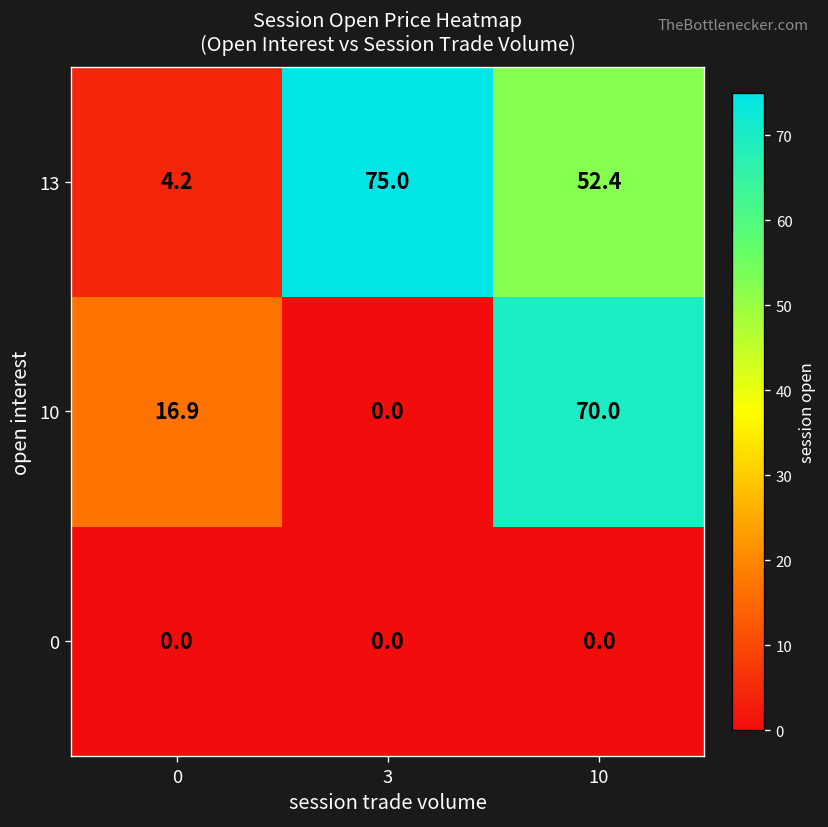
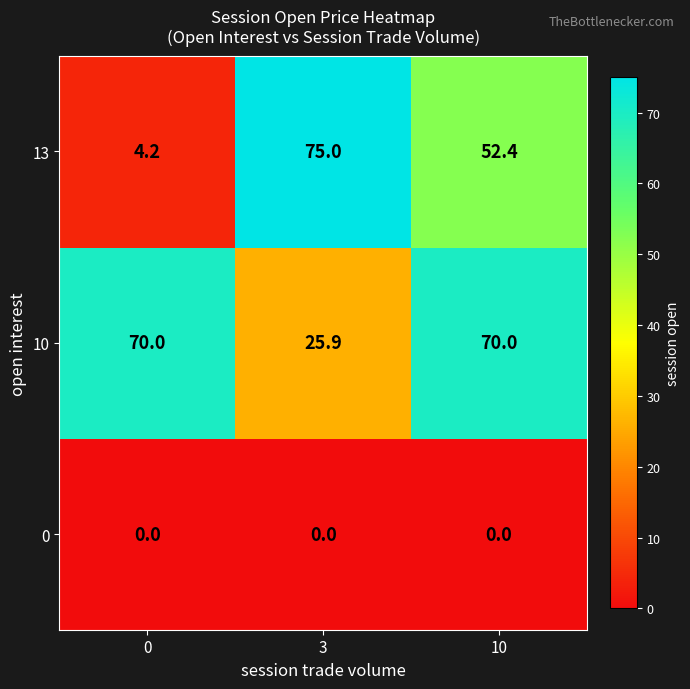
10, 0: 16.9 -> 70.0
10, 3: 0.0 -> 25.9
